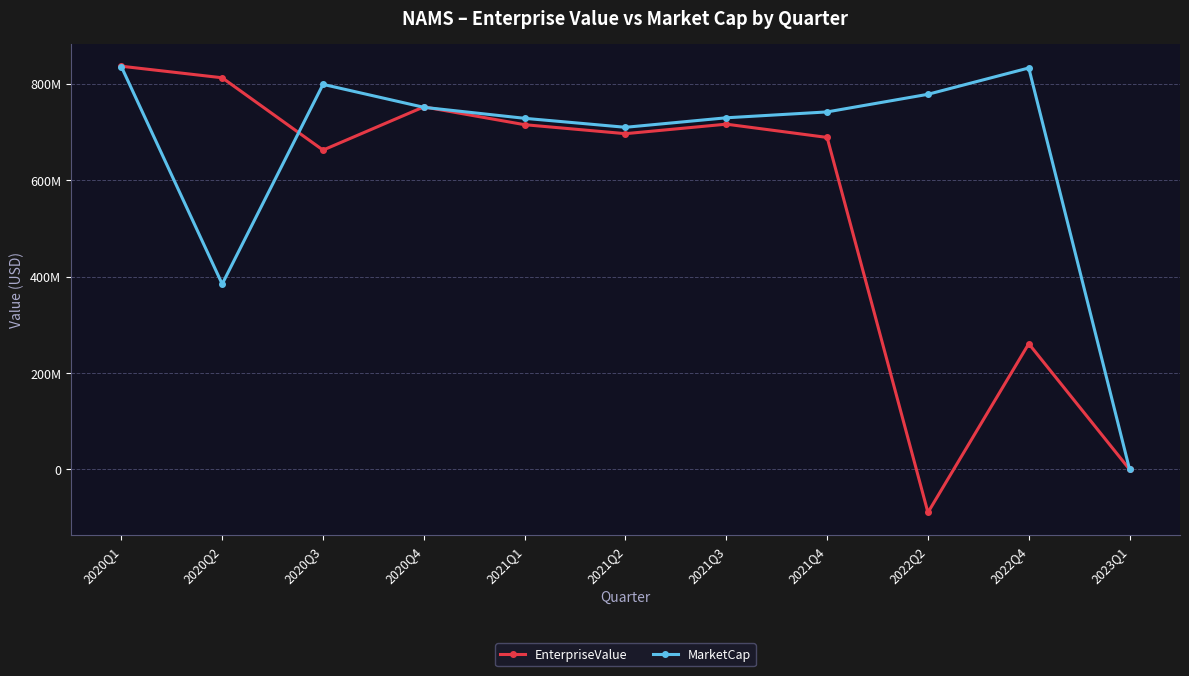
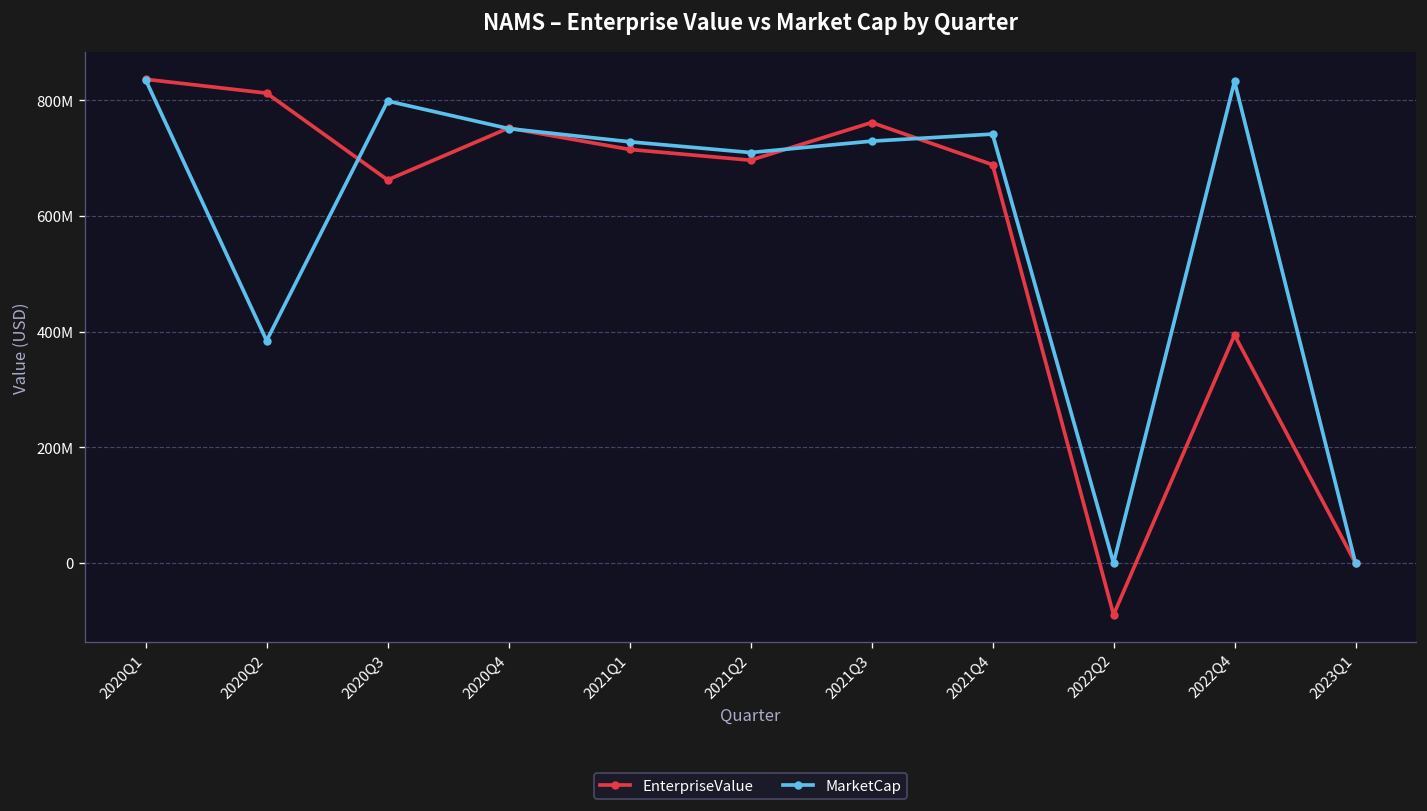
EnterpriseValue, 2021Q3: 720000000 -> 760000000
MarketCap, 2022Q2: 780000000 -> 0
EnterpriseValue, 2022Q4: 260000000 -> 390000000
